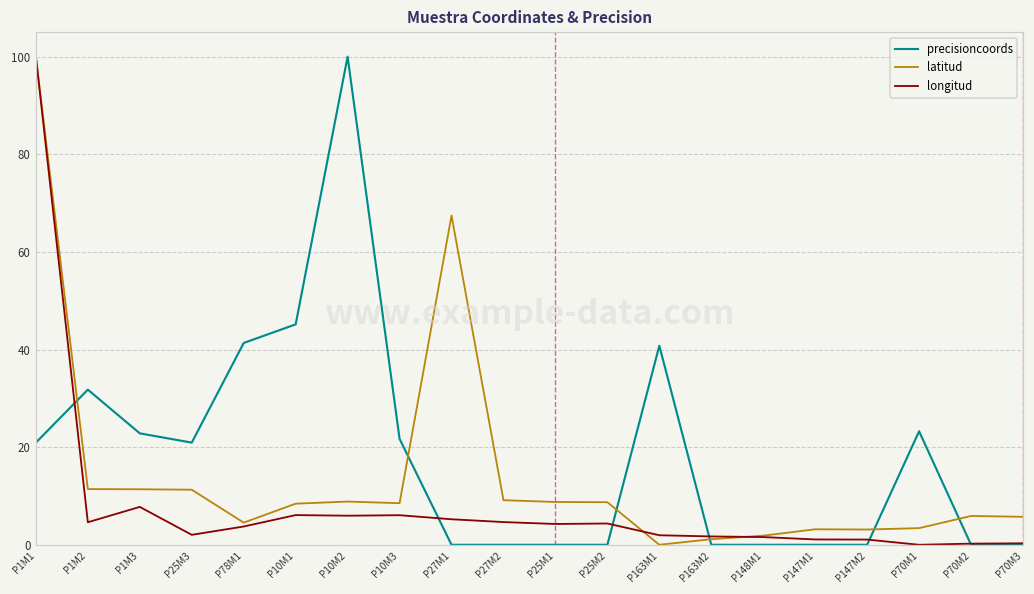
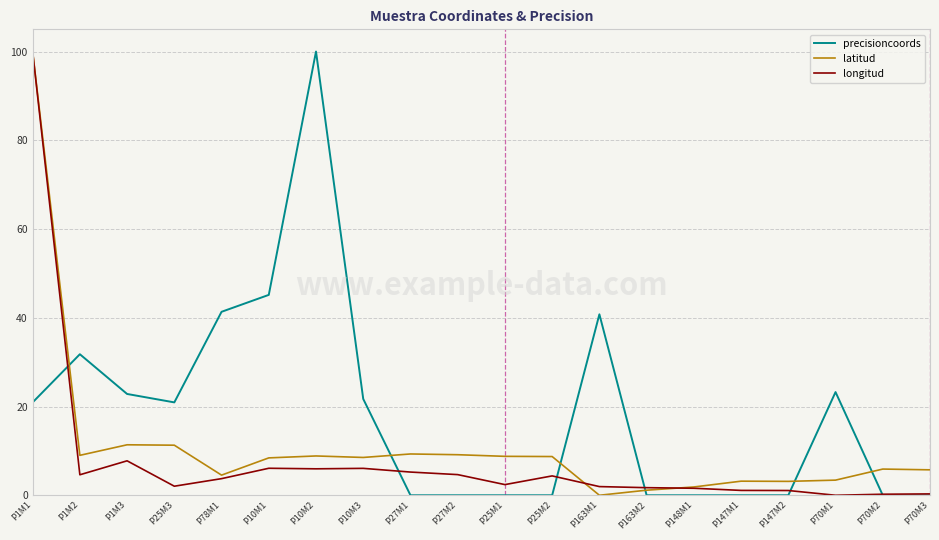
latitud, P1M2: 11 -> 9
latitud, P27M1: 67 -> 9
longitud, P25M1: 4 -> 2
